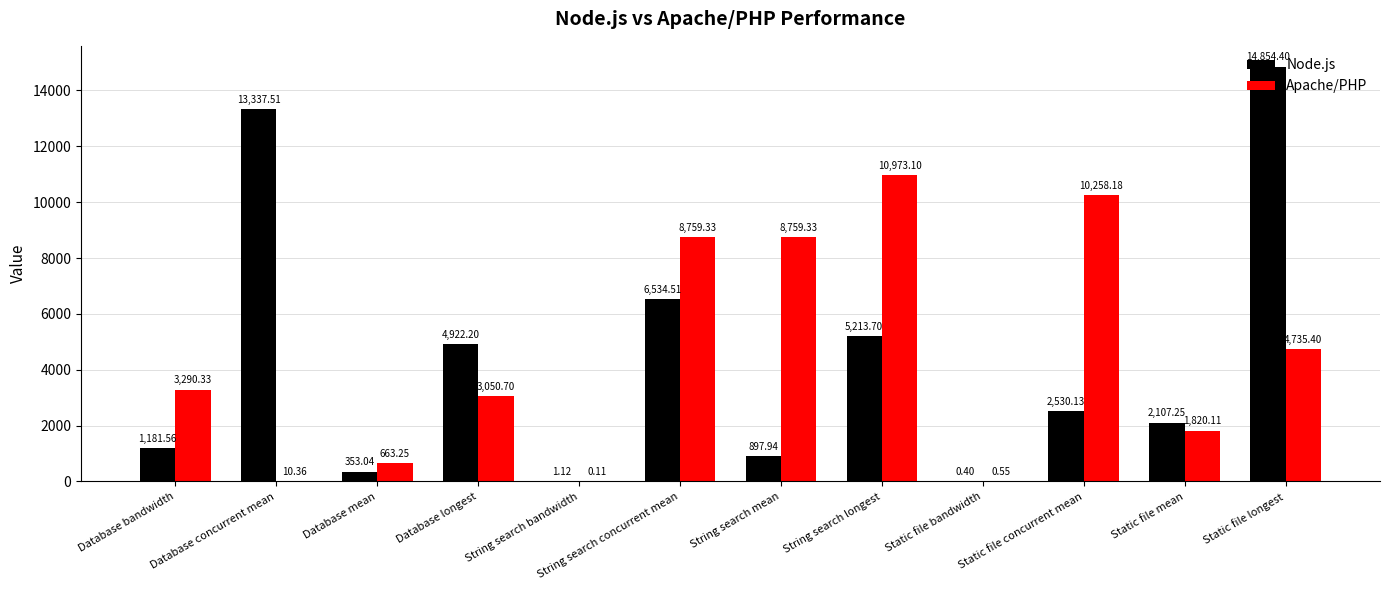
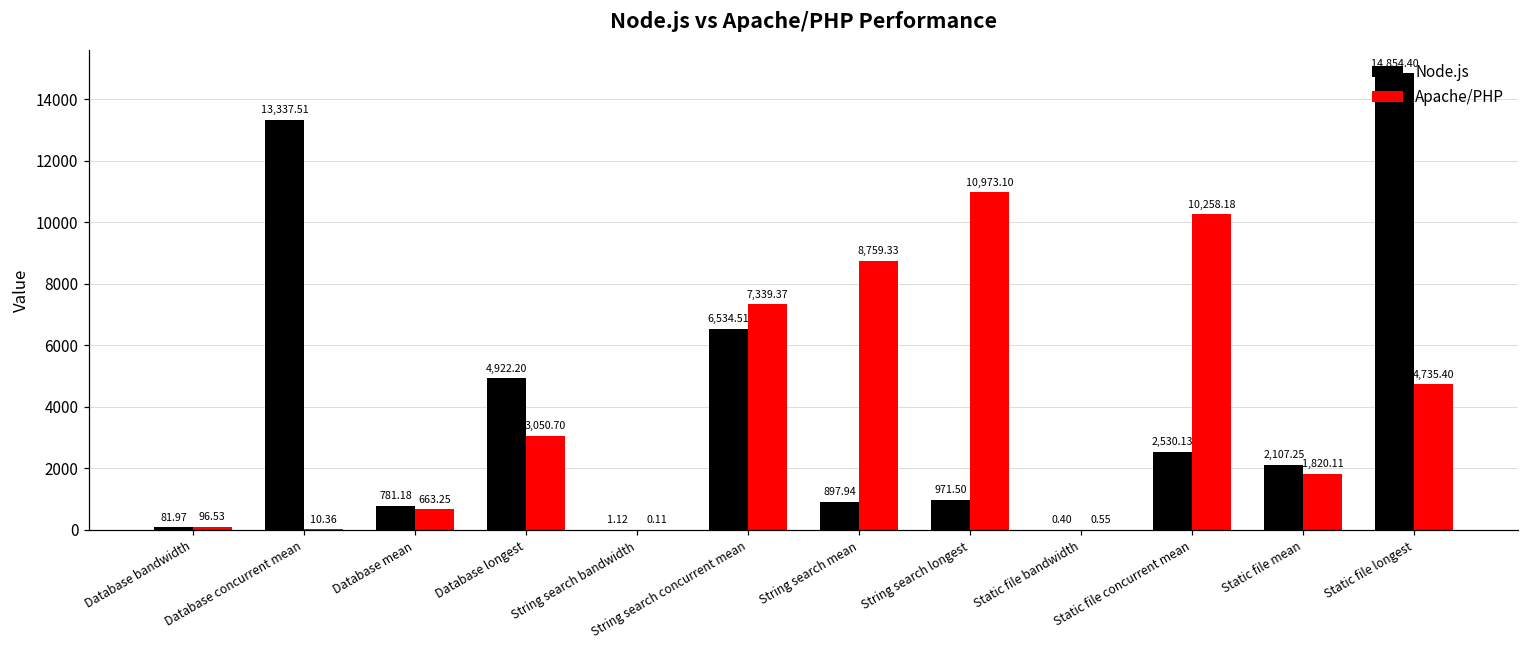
Node.js, Database bandwidth: 1,181.56 -> 81.97
Apache/PHP, Database bandwidth: 3,290.33 -> 96.53
Node.js, Database mean: 353.04 -> 781.18
Apache/PHP, String search concurrent mean: 8,759.33 -> 7,339.37
Node.js, String search longest: 5,213.70 -> 971.50
